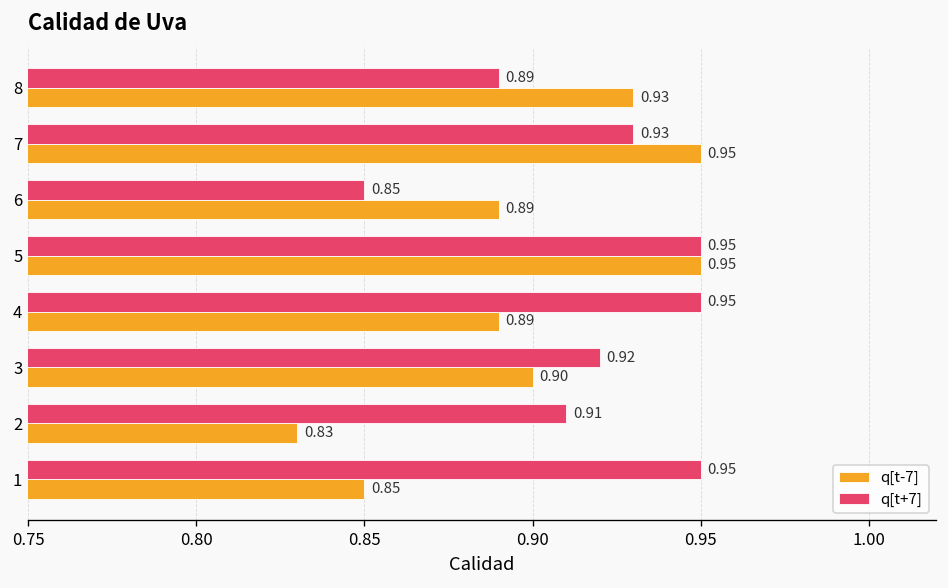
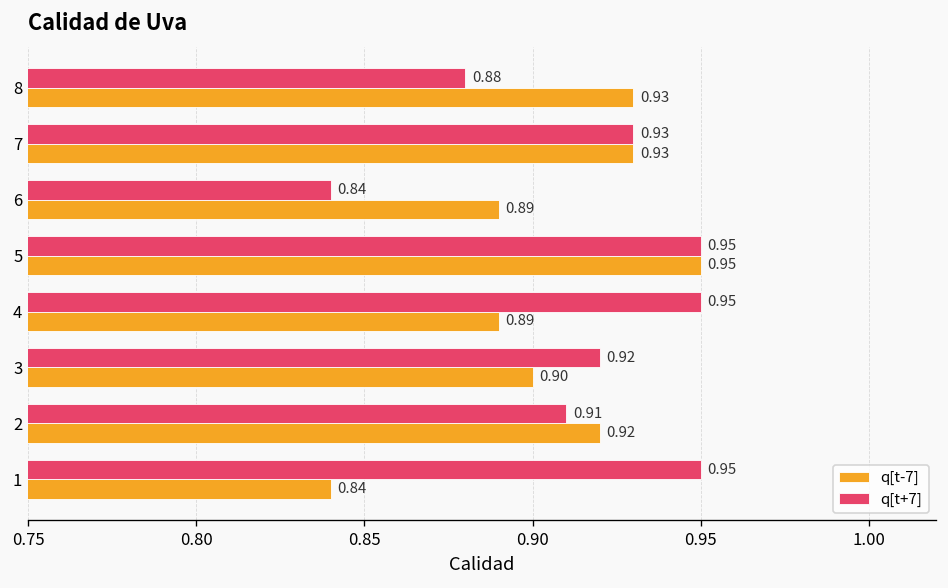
q[t+7], 8: 0.89 -> 0.88
q[t-7], 7: 0.95 -> 0.93
q[t+7], 6: 0.85 -> 0.84
q[t-7], 2: 0.83 -> 0.92
q[t-7], 1: 0.85 -> 0.84
